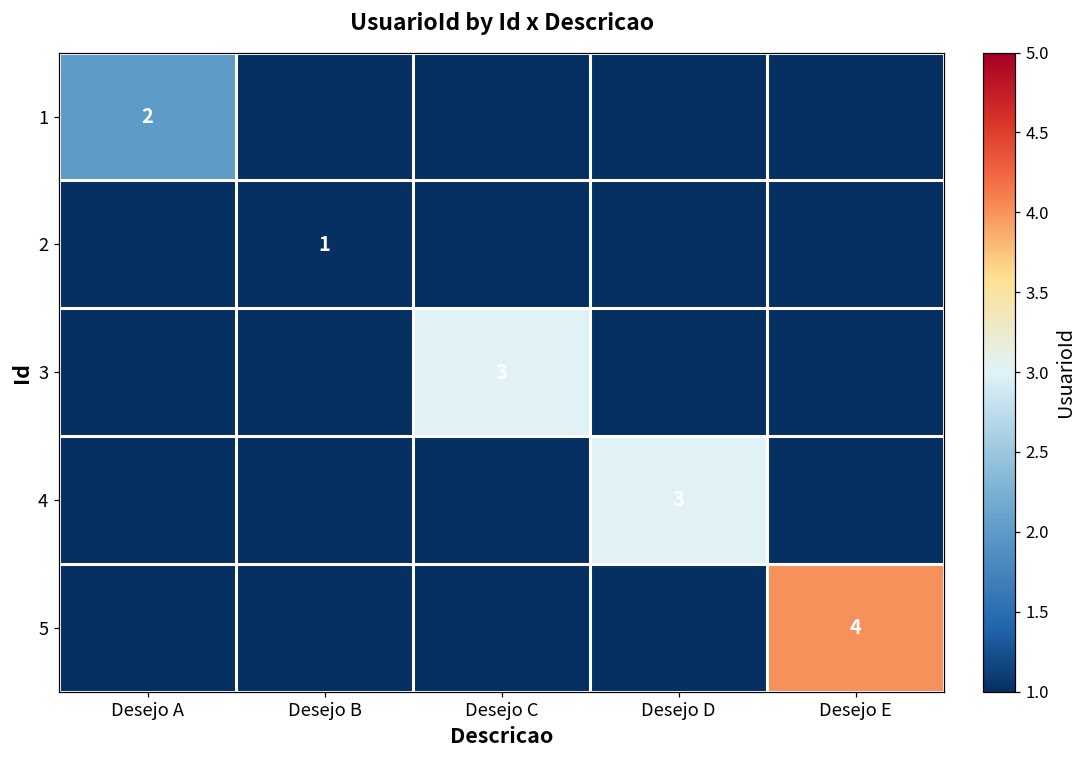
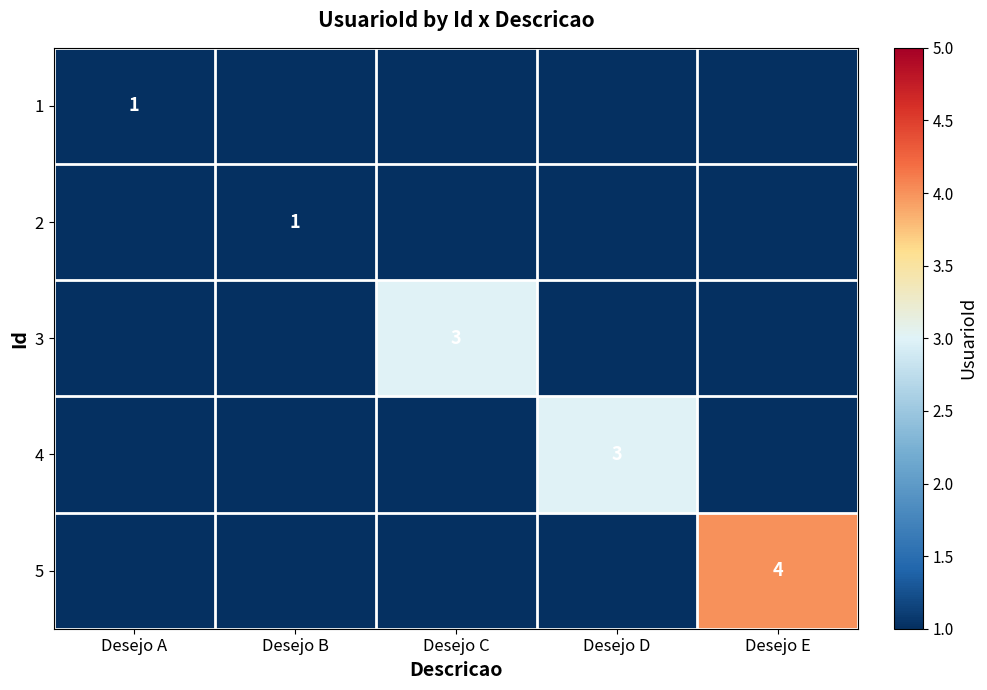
1, Desejo A: 2 -> 1
